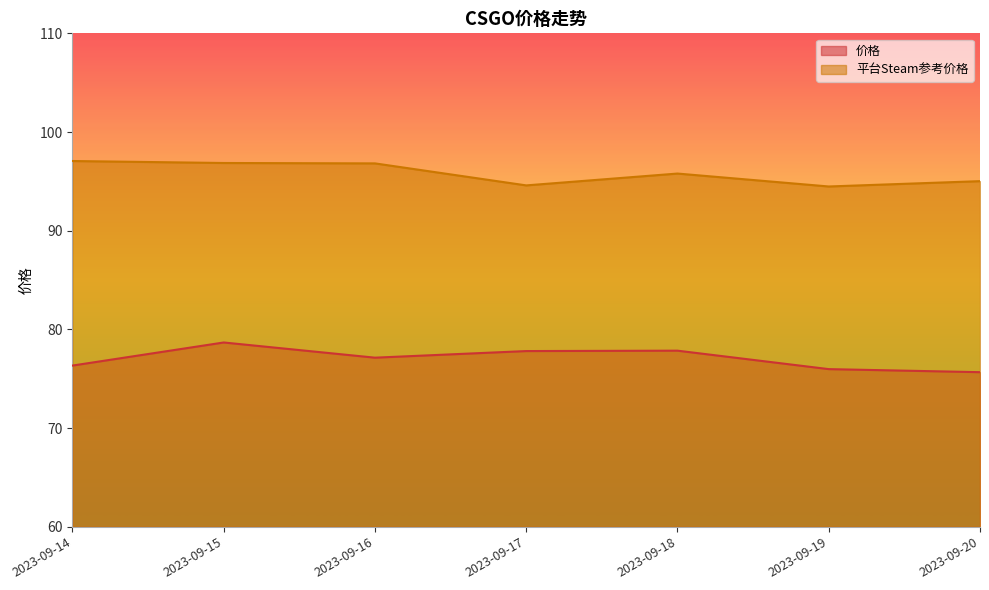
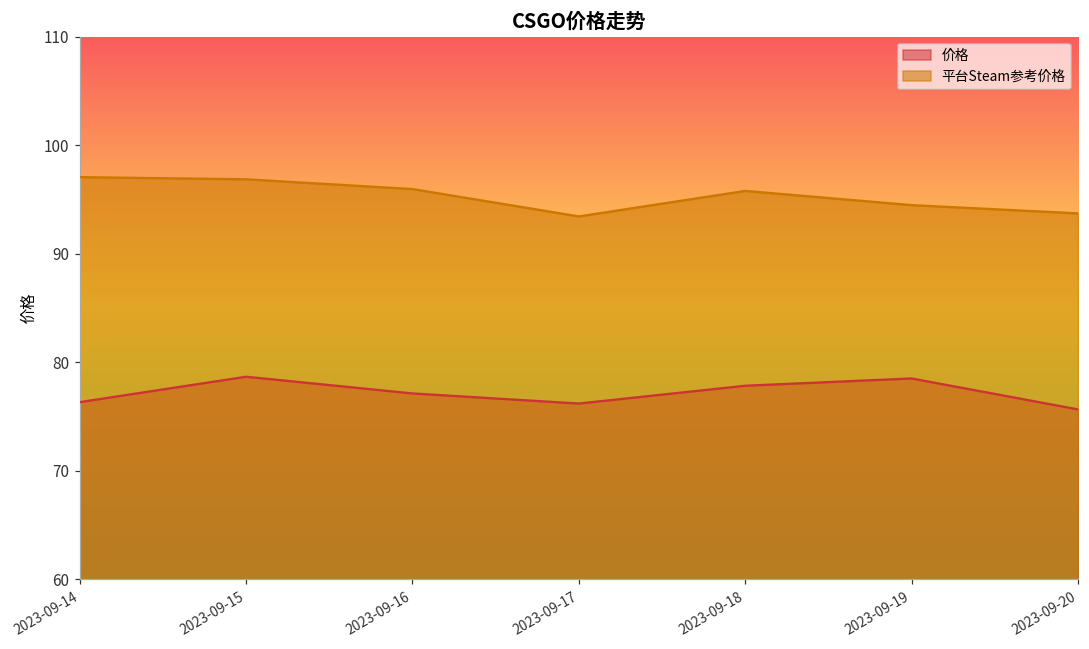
平台Steam参考价格, 2023-09-16: 97 -> 96
价格, 2023-09-17: 78 -> 76
平台Steam参考价格, 2023-09-17: 95 -> 93
价格, 2023-09-19: 76 -> 79
平台Steam参考价格, 2023-09-20: 95 -> 94
